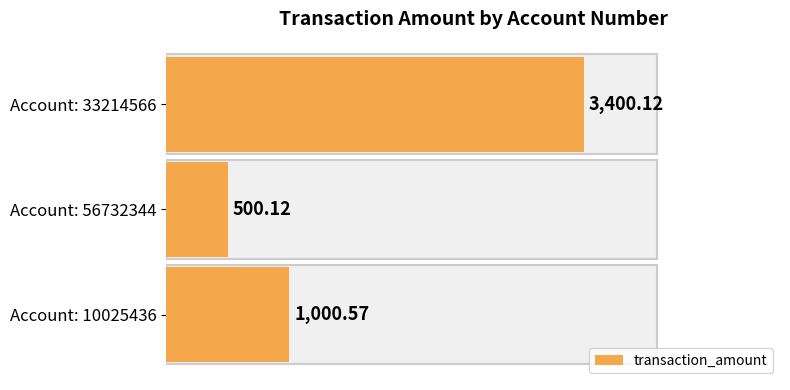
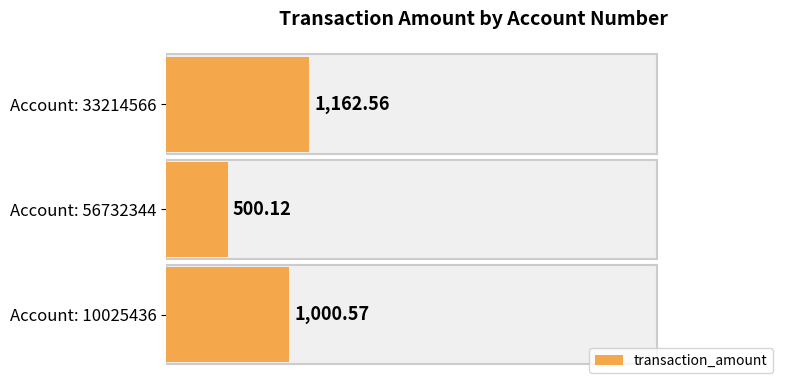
transaction_amount, Account: 33214566: 3,400.12 -> 1,162.56
